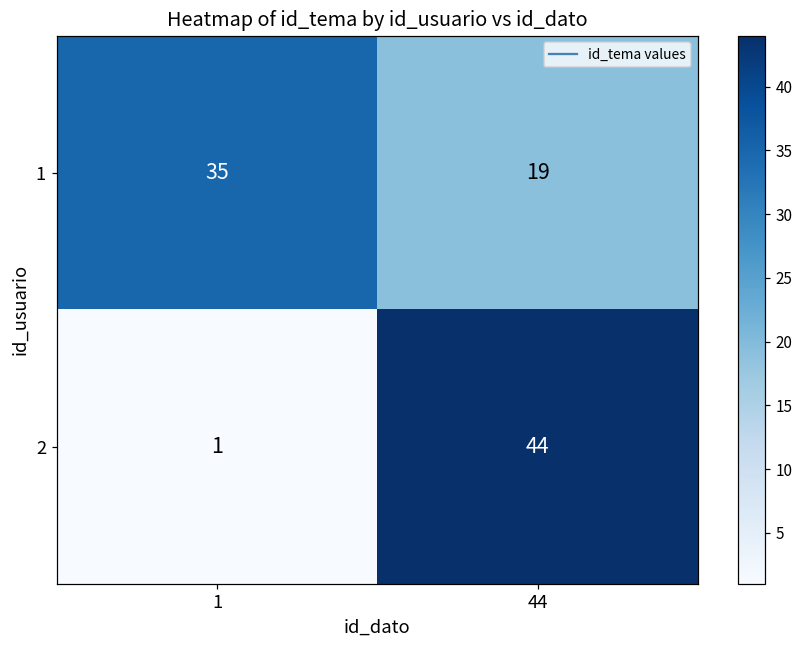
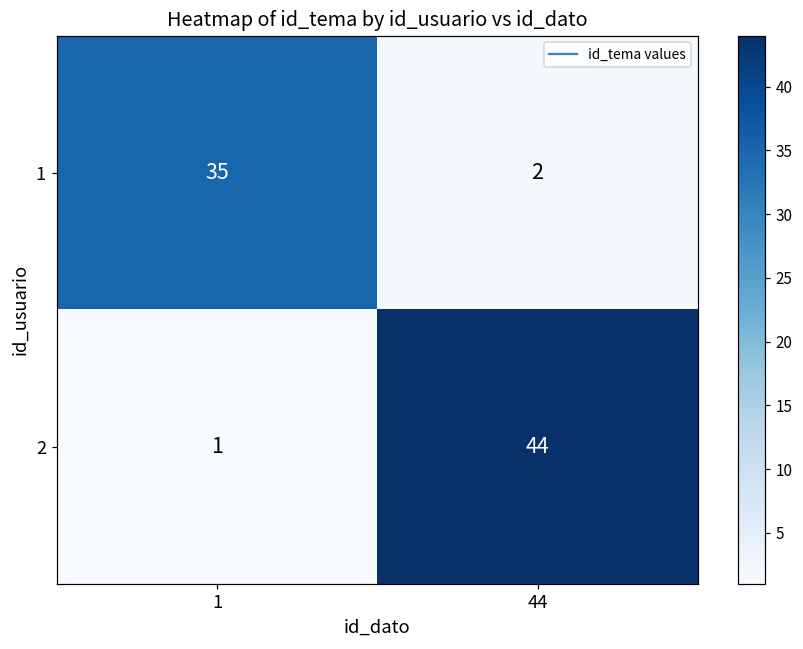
1, 44: 19 -> 2
